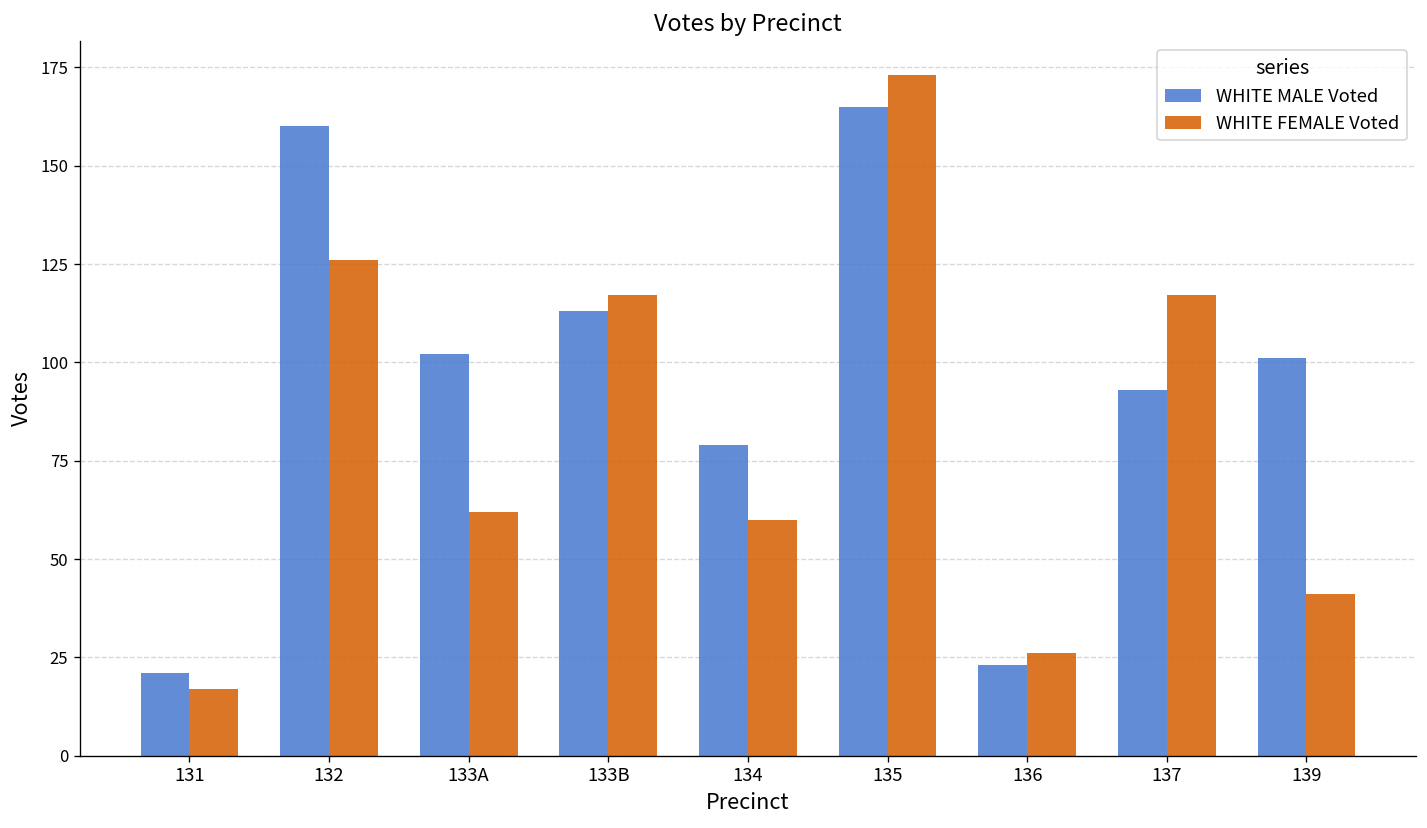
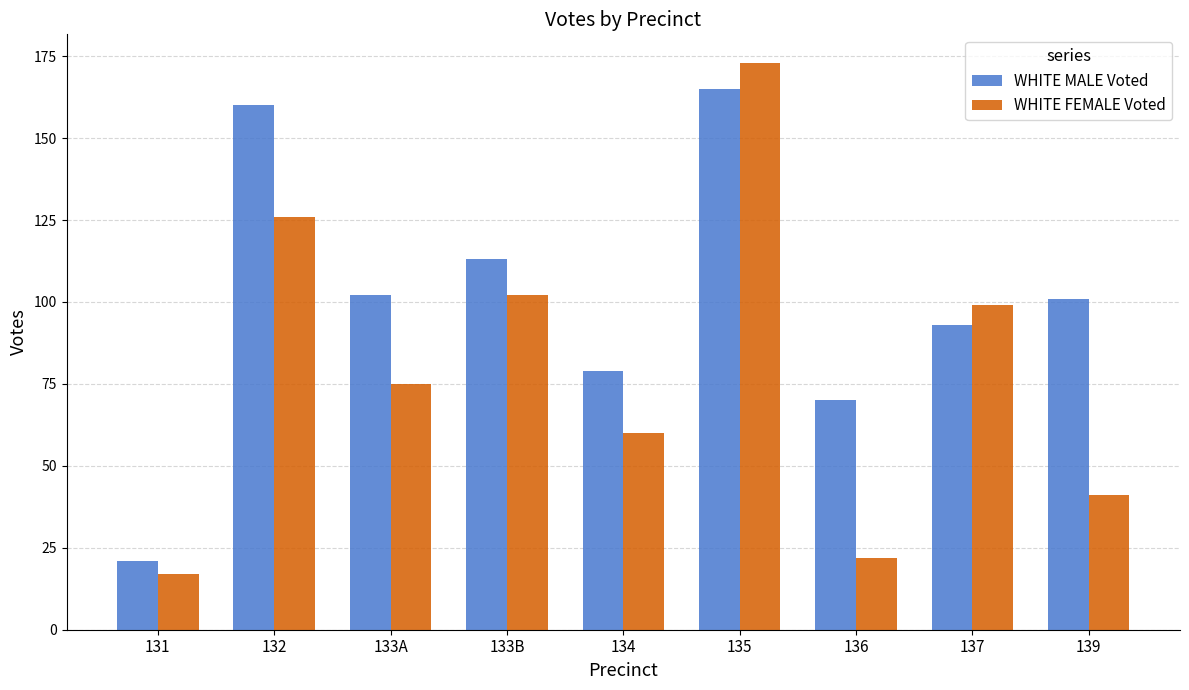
WHITE FEMALE Voted, 133A: 62 -> 75
WHITE FEMALE Voted, 133B: 117 -> 102
WHITE MALE Voted, 136: 23 -> 70
WHITE FEMALE Voted, 136: 26 -> 22
WHITE FEMALE Voted, 137: 117 -> 99
